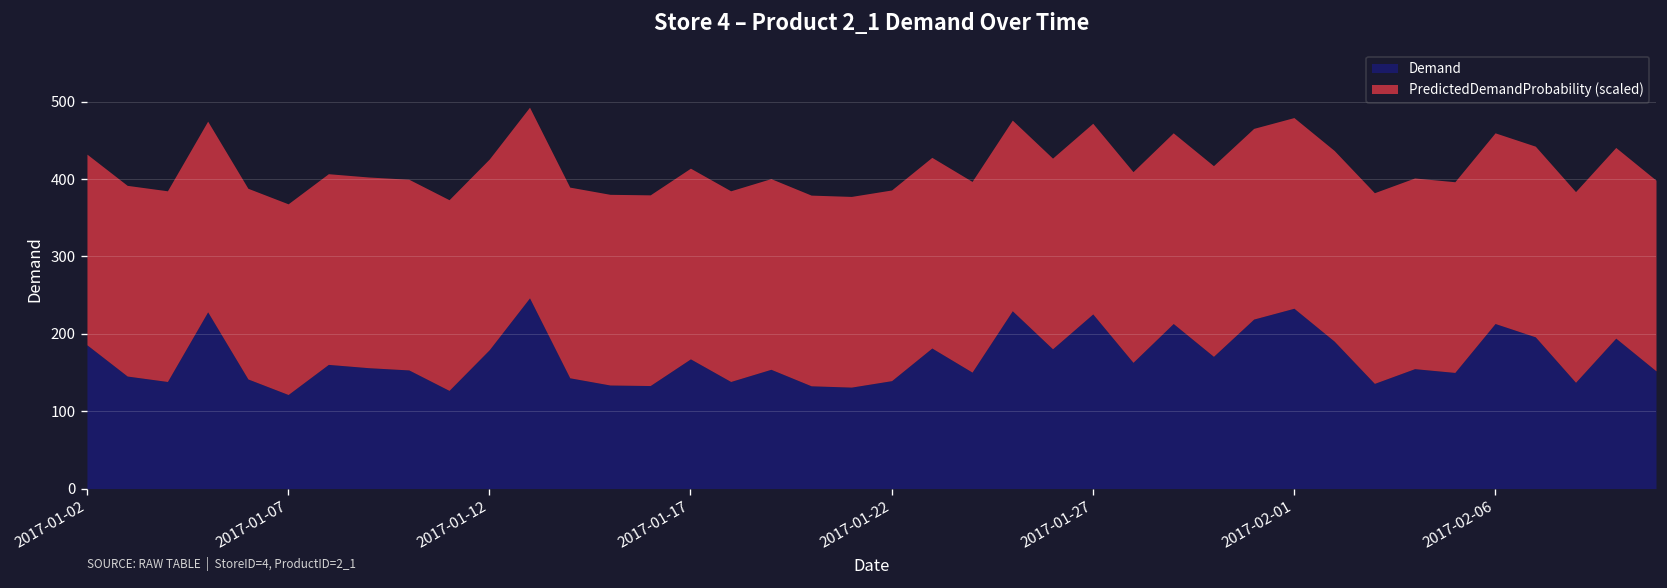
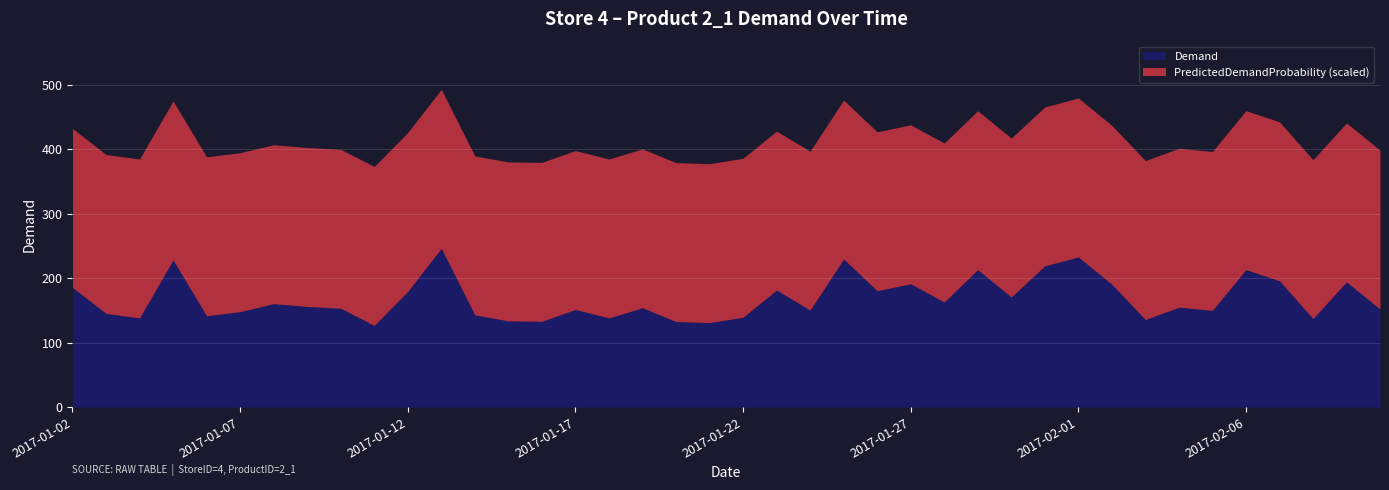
Demand, 2017-01-07: 120 -> 150
Demand, 2017-01-17: 170 -> 150
Demand, 2017-01-27: 230 -> 190
